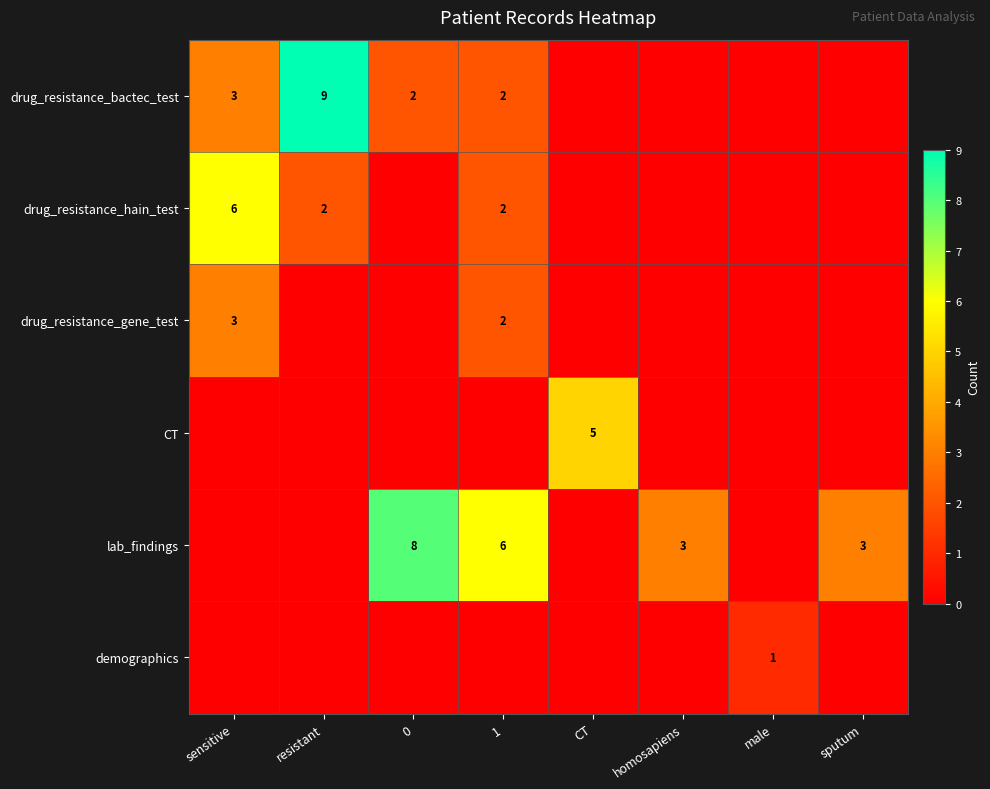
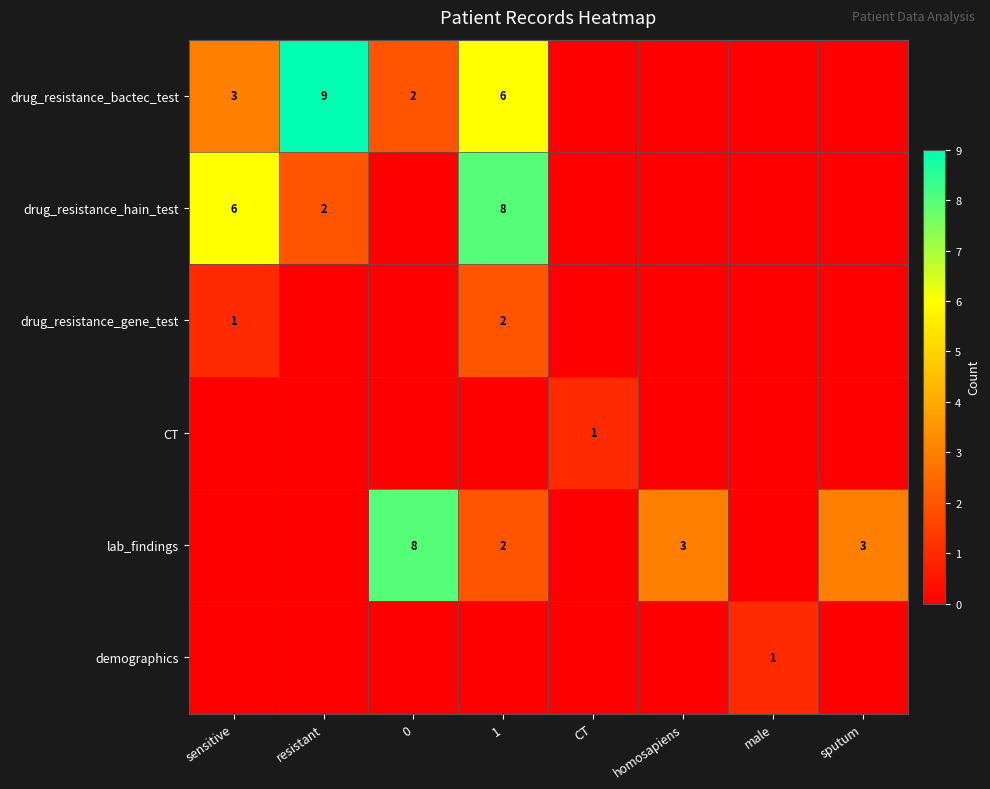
drug_resistance_bactec_test, 1: 2 -> 6
drug_resistance_hain_test, 1: 2 -> 8
drug_resistance_gene_test, sensitive: 3 -> 1
CT, CT: 5 -> 1
lab_findings, 1: 6 -> 2
